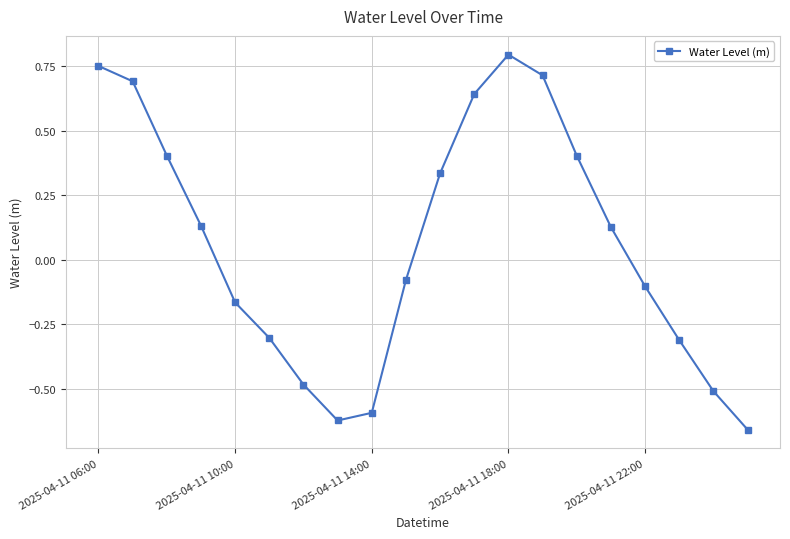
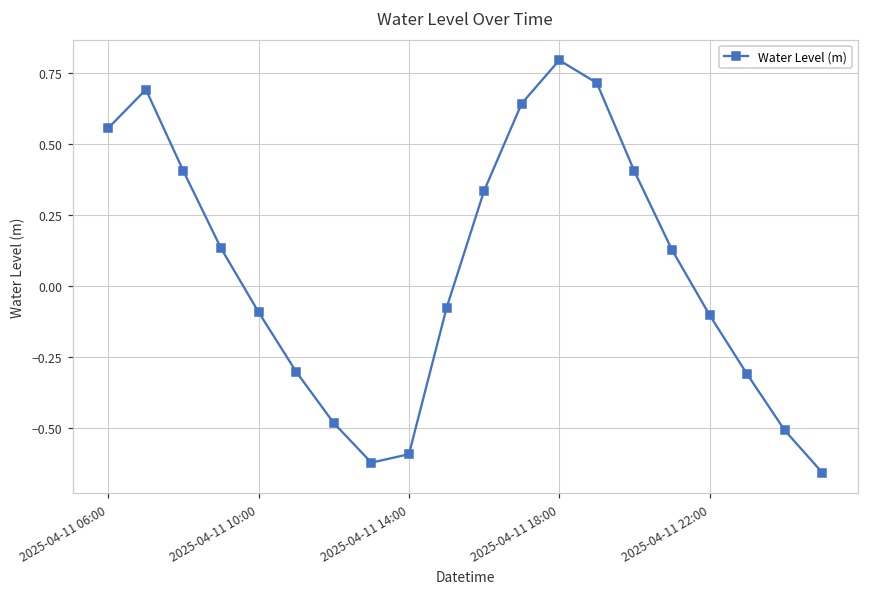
2025-04-11 06:00: 0.75 -> 0.56
2025-04-11 10:00: -0.16 -> -0.09
